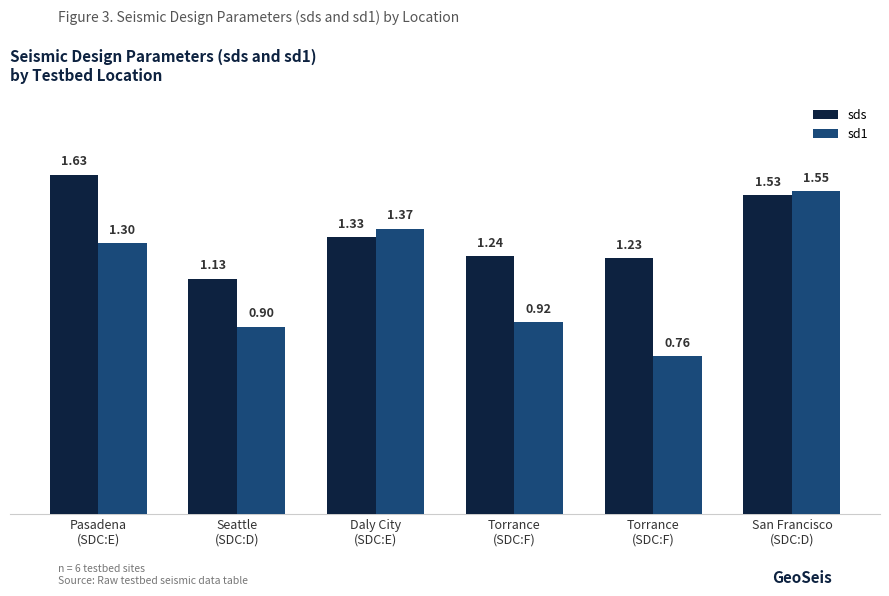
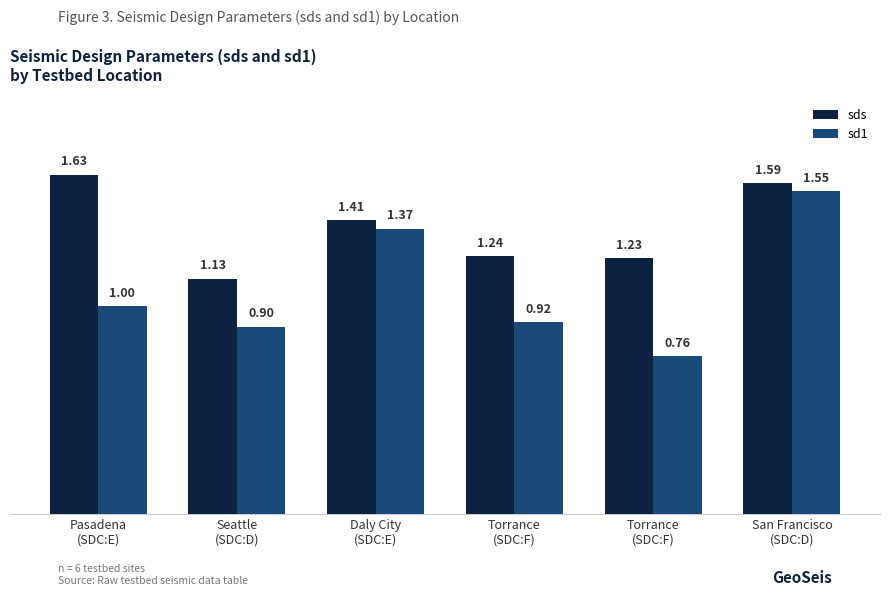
sd1, Pasadena (SDC:E): 1.30 -> 1.00
sds, Daly City (SDC:E): 1.33 -> 1.41
sds, San Francisco (SDC:D): 1.53 -> 1.59
